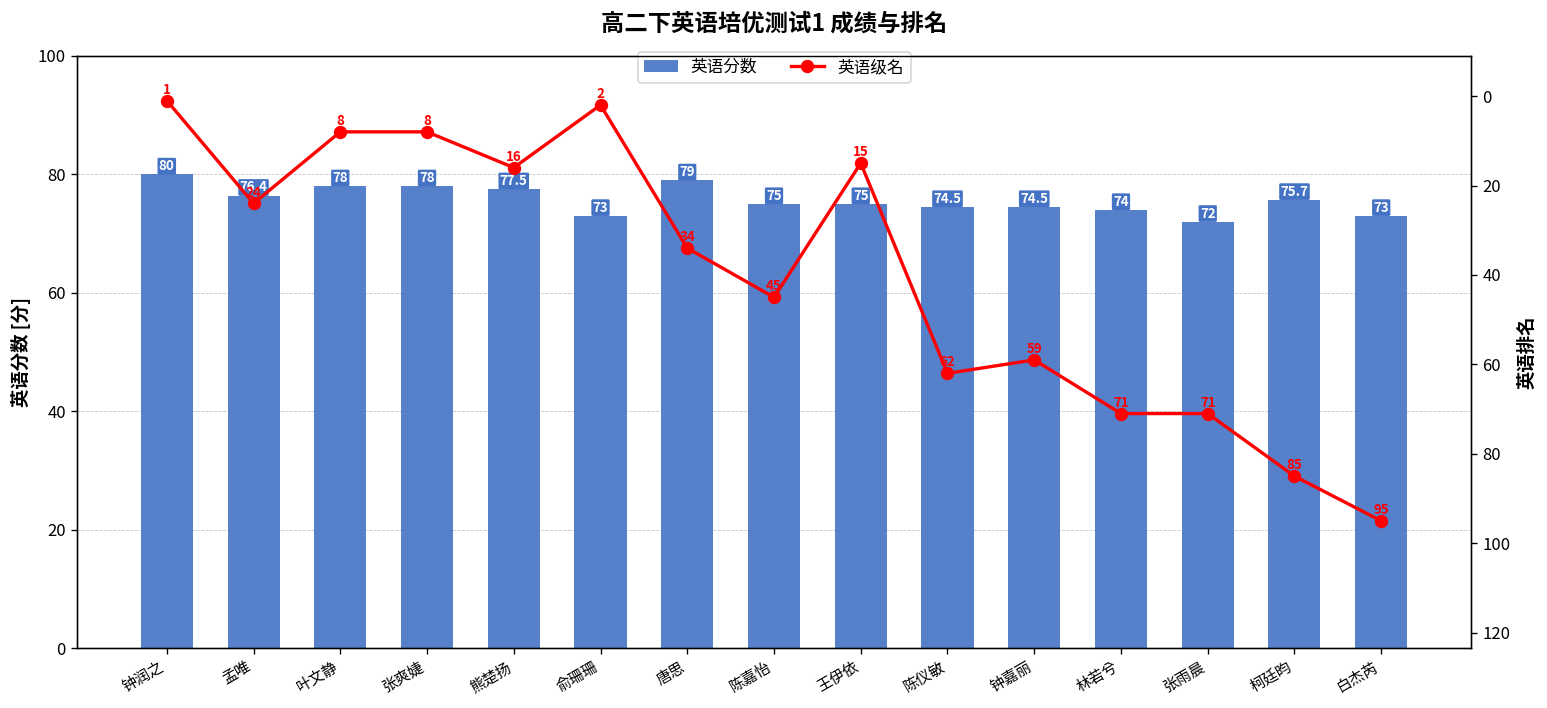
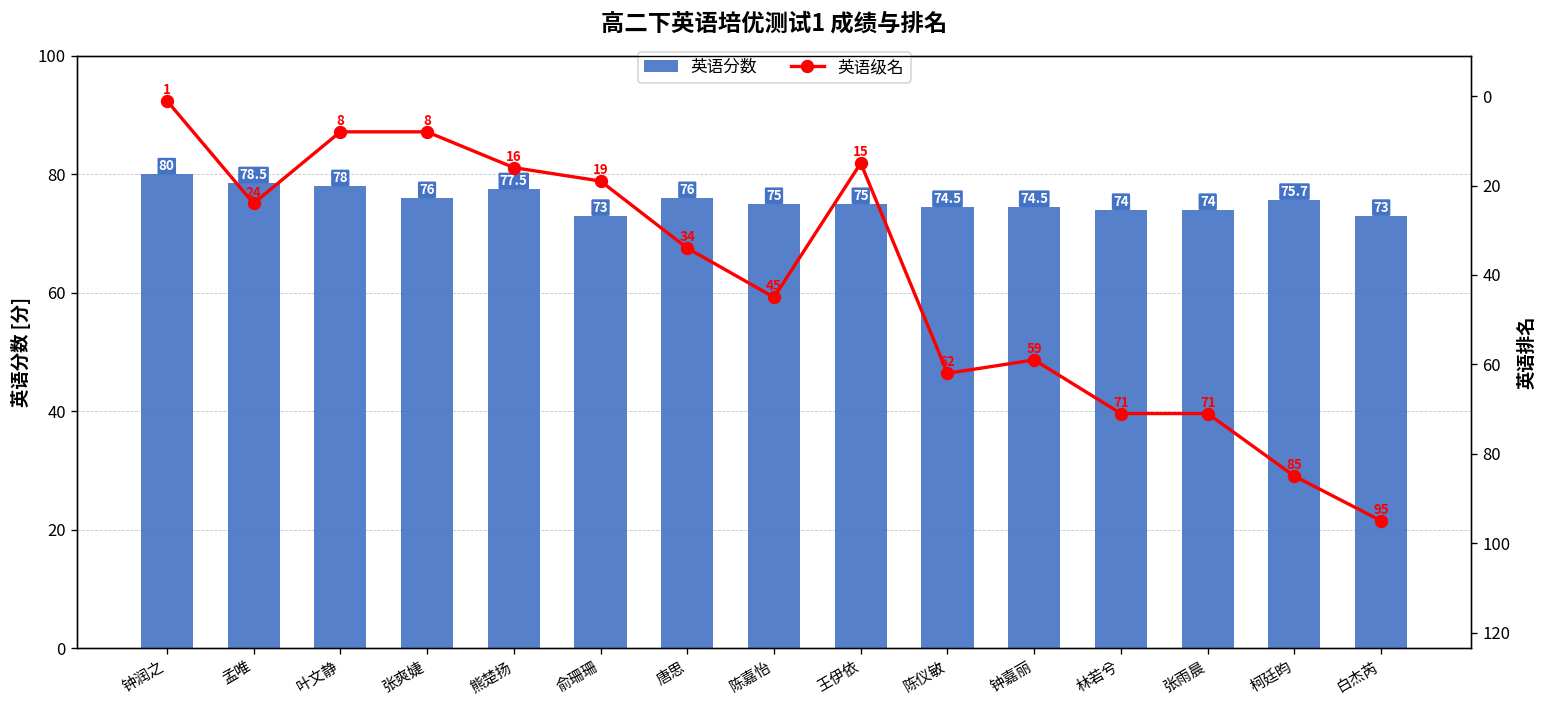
英语分数, 孟唯: 76.4 -> 78.5
英语分数, 张爽婕: 78 -> 76
英语分数, 唐思: 79 -> 76
英语分数, 张雨晨: 72 -> 74
英语级名, 俞珊珊: 2 -> 19
